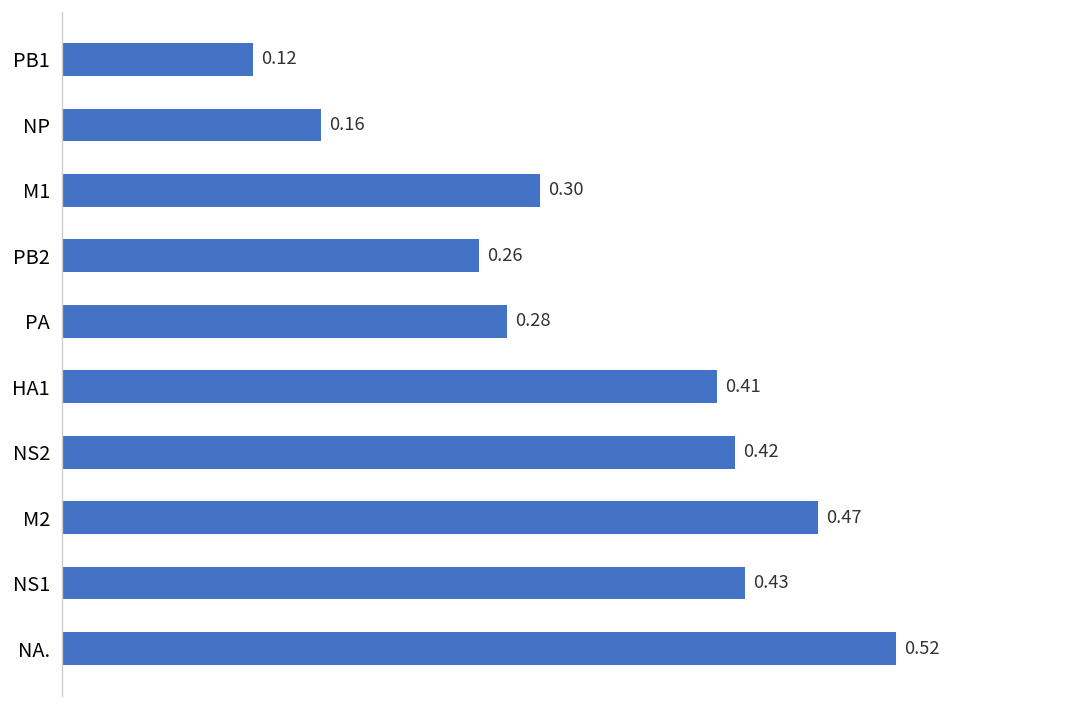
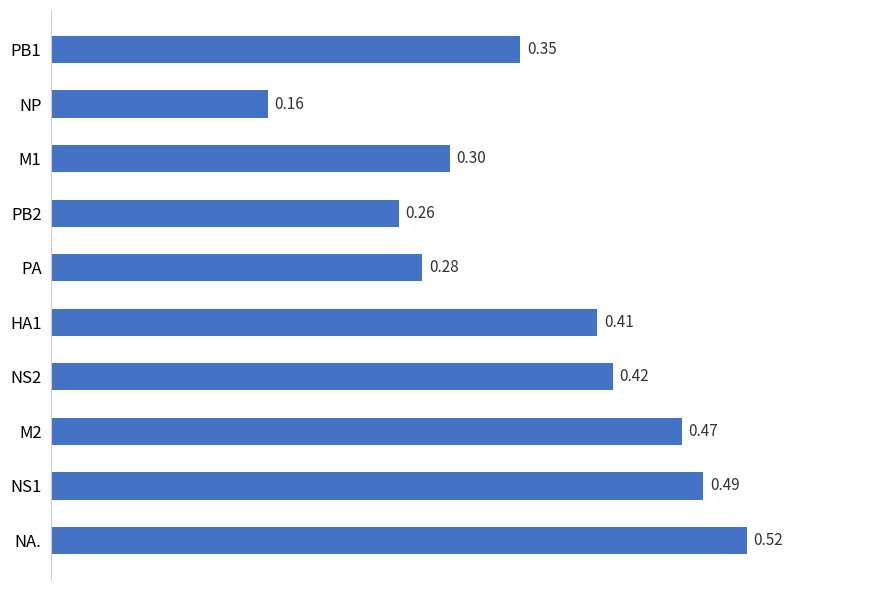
PB1: 0.12 -> 0.35
NS1: 0.43 -> 0.49
